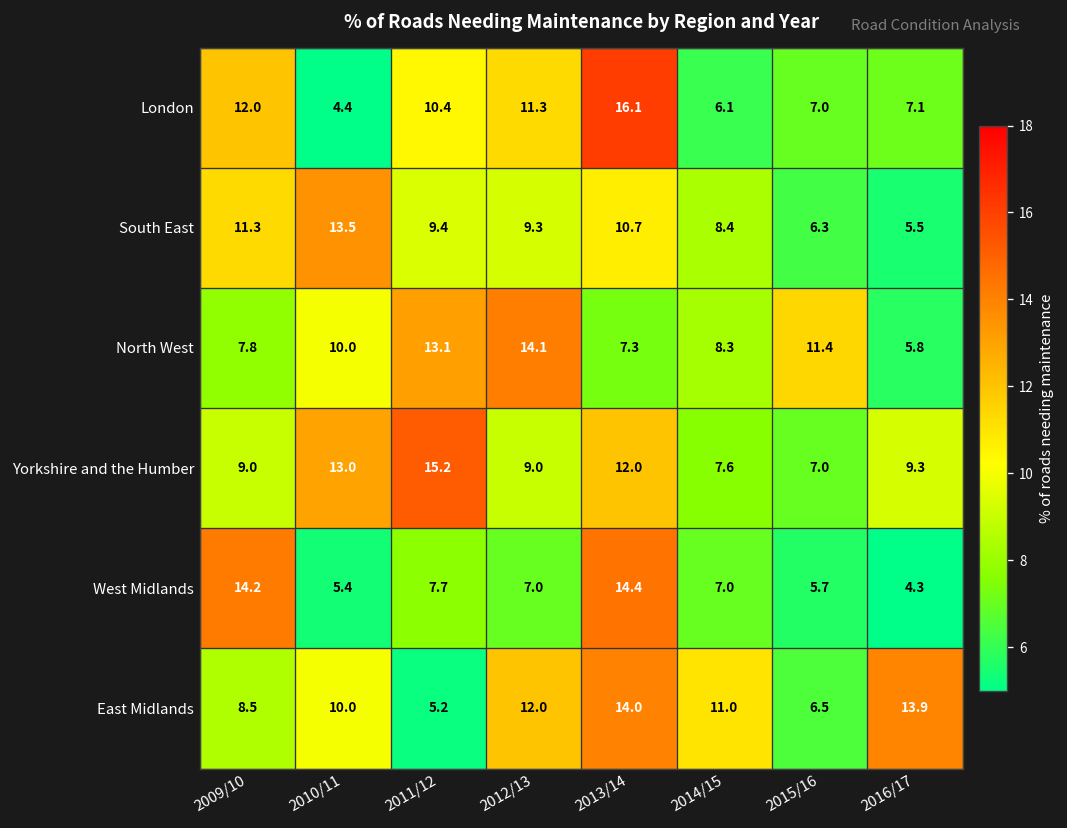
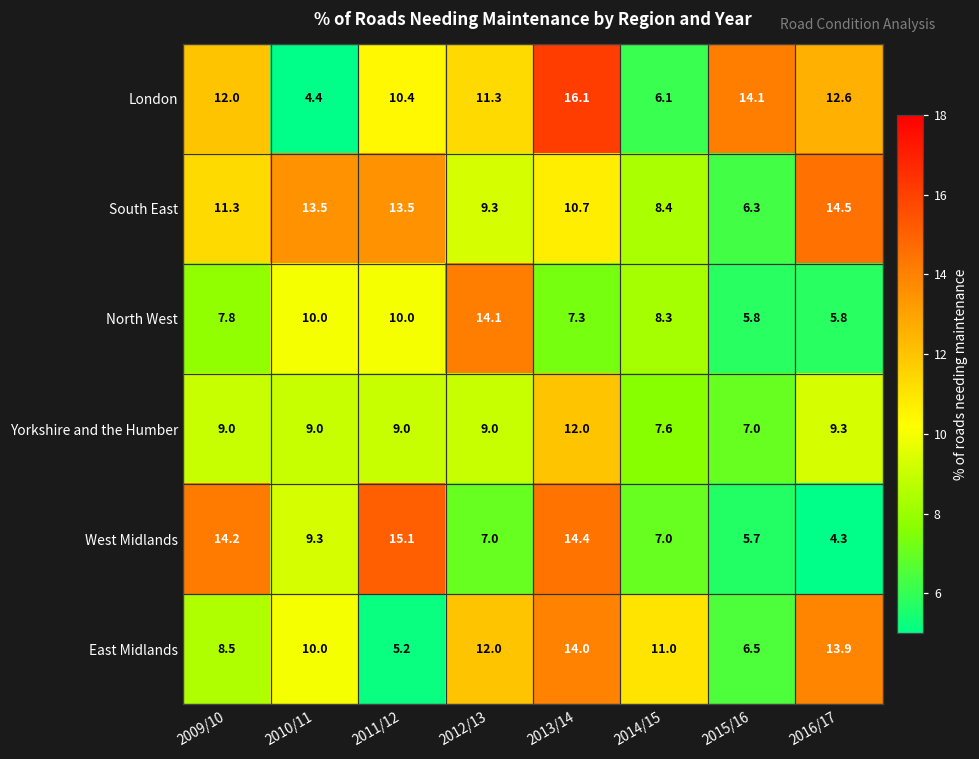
London, 2015/16: 7.0 -> 14.1
London, 2016/17: 7.1 -> 12.6
South East, 2011/12: 9.4 -> 13.5
South East, 2016/17: 5.5 -> 14.5
North West, 2011/12: 13.1 -> 10.0
North West, 2015/16: 11.4 -> 5.8
Yorkshire and the Humber, 2010/11: 13.0 -> 9.0
Yorkshire and the Humber, 2011/12: 15.2 -> 9.0
West Midlands, 2010/11: 5.4 -> 9.3
West Midlands, 2011/12: 7.7 -> 15.1
